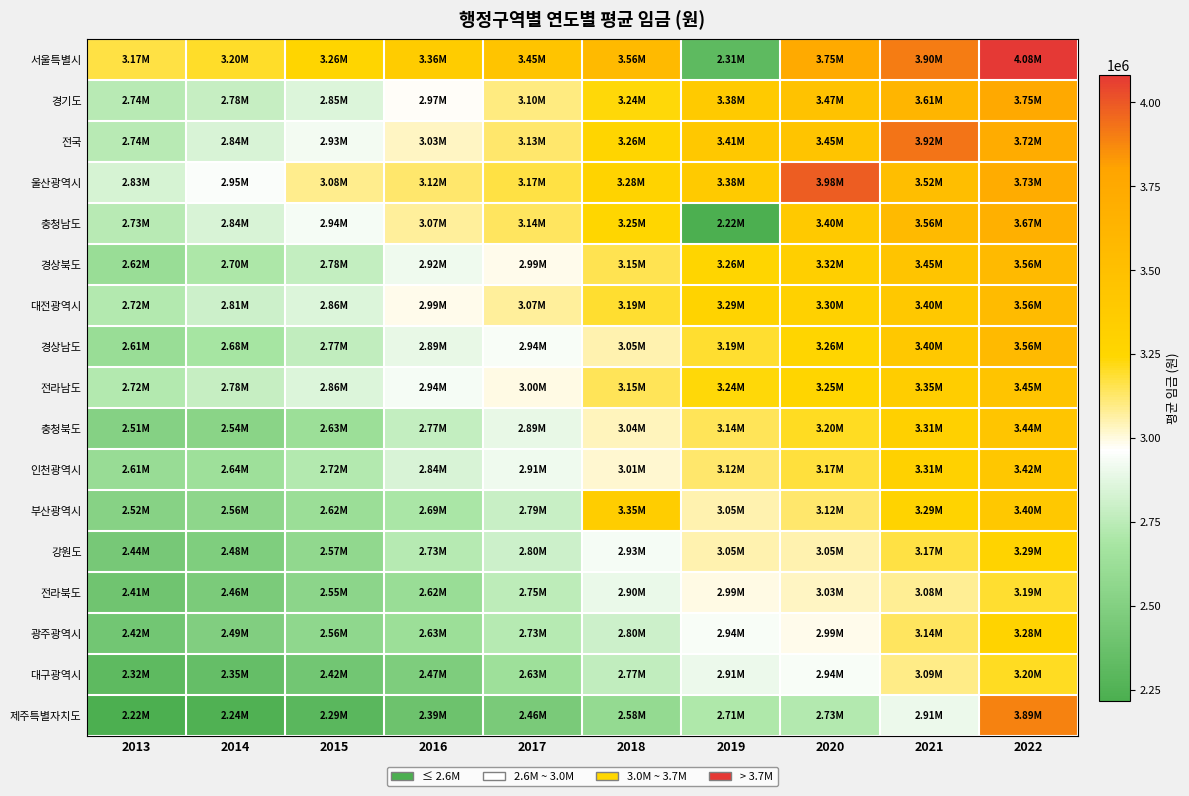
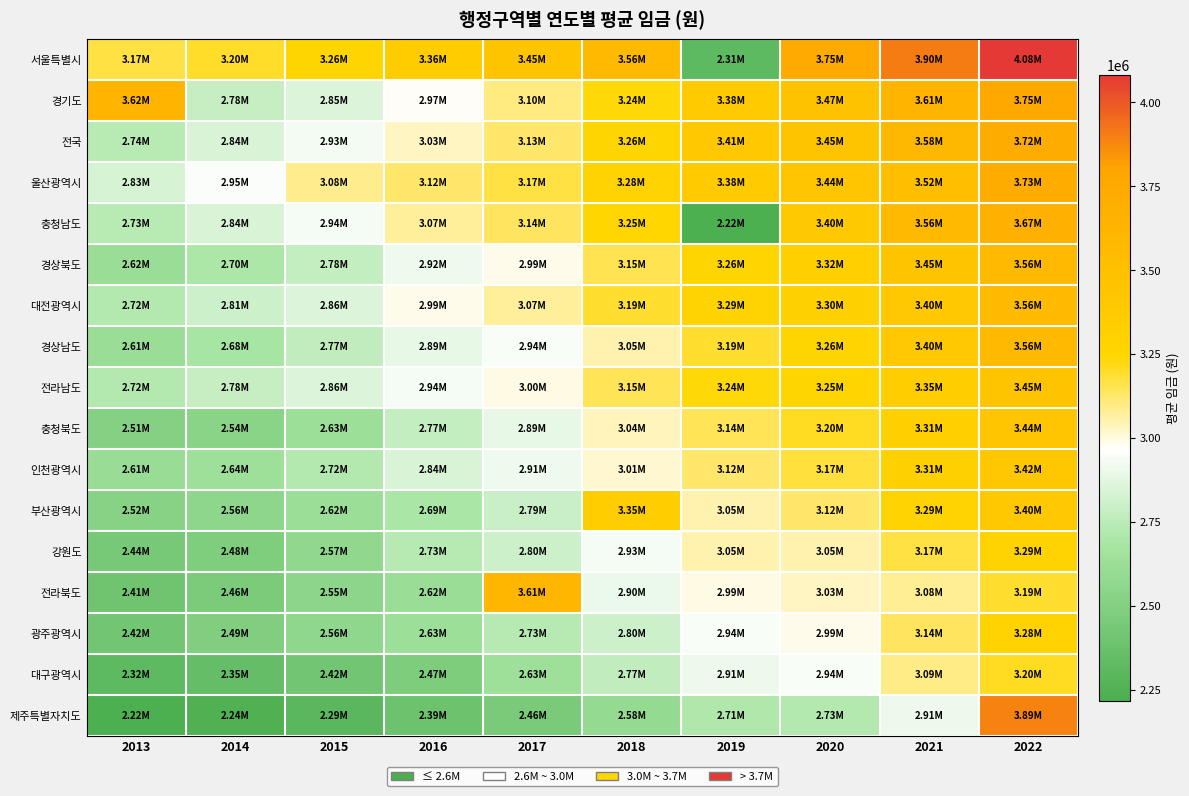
경기도, 2013: 2.74M -> 3.62M
전국, 2021: 3.92M -> 3.58M
울산광역시, 2020: 3.98M -> 3.44M
전라북도, 2017: 2.75M -> 3.61M
